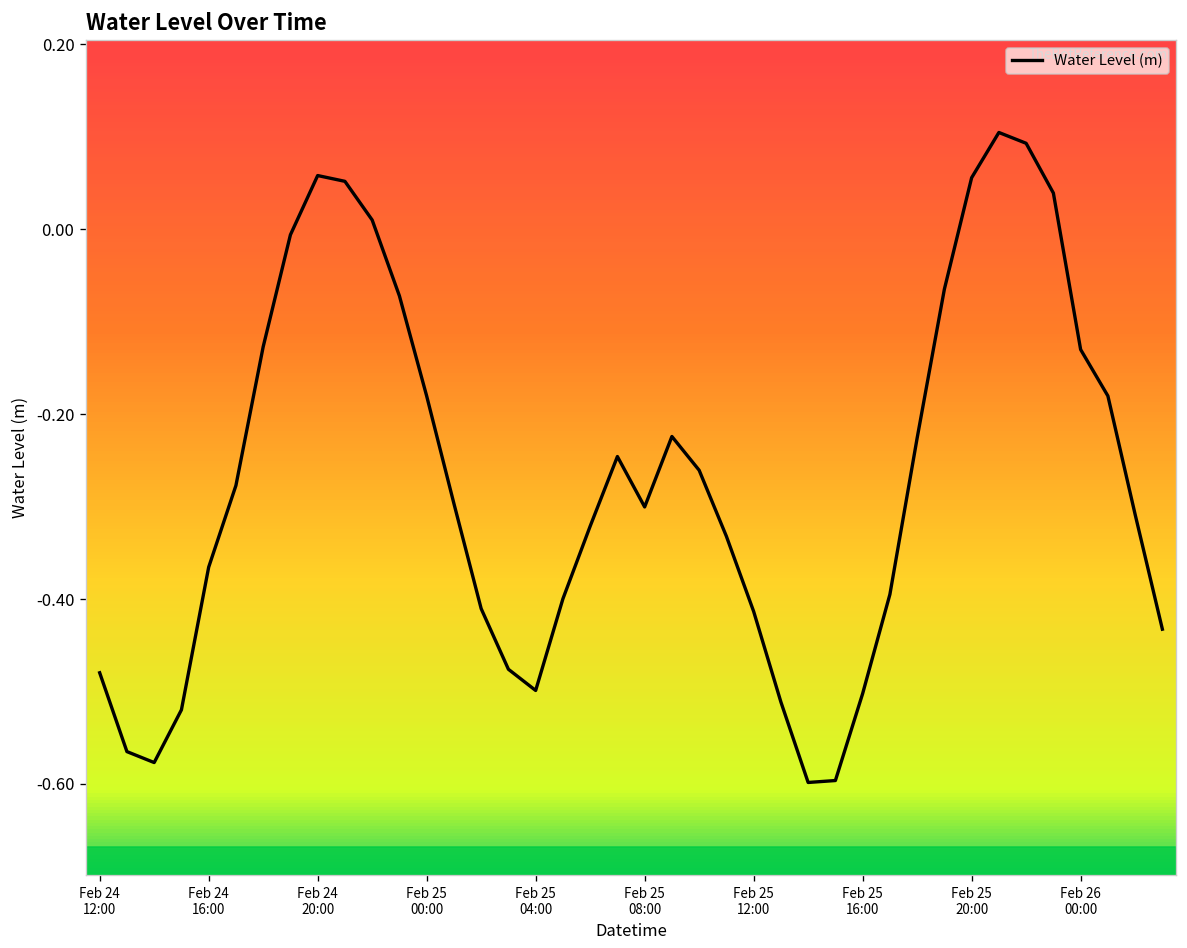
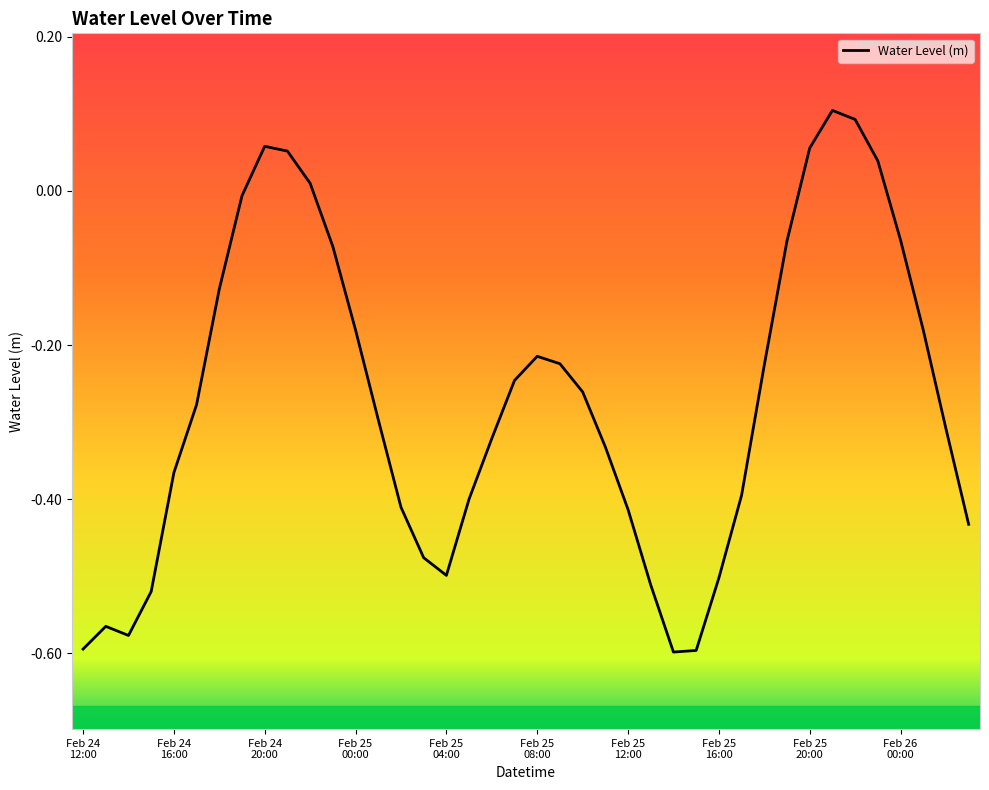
Feb 24 12:00: -0.48 -> -0.59
Feb 25 08:00: -0.30 -> -0.21
Feb 26 00:00: -0.13 -> -0.06
